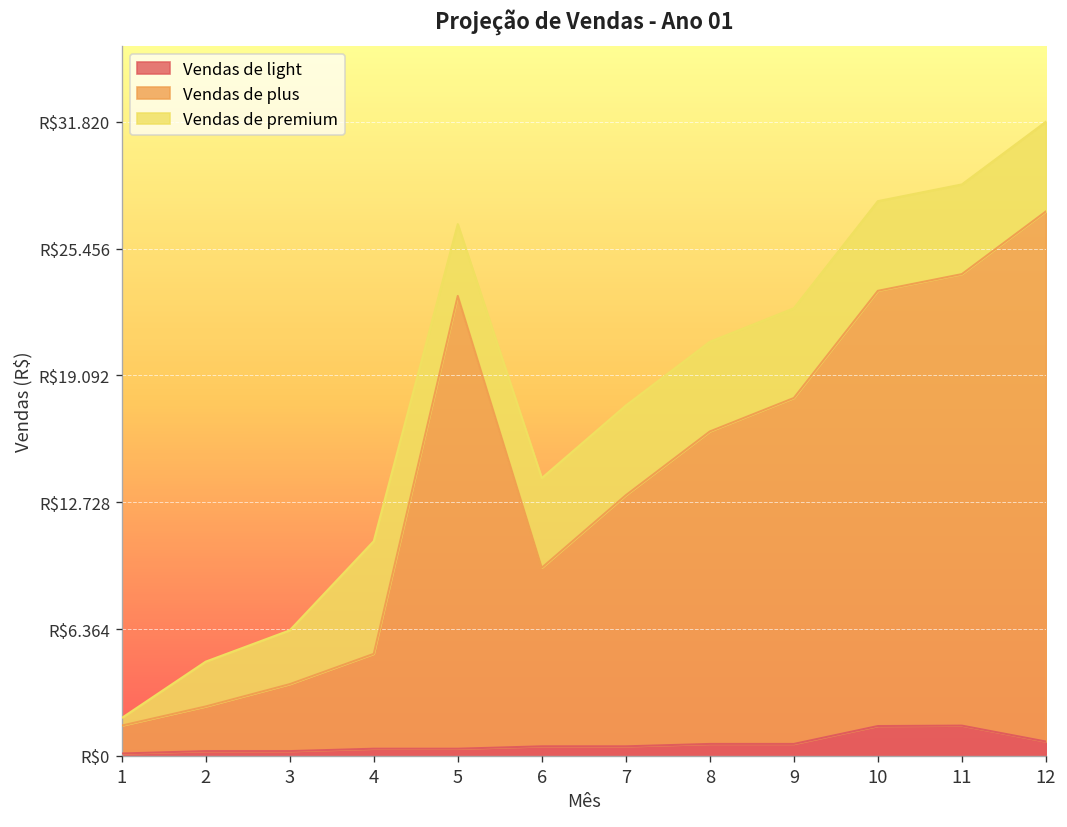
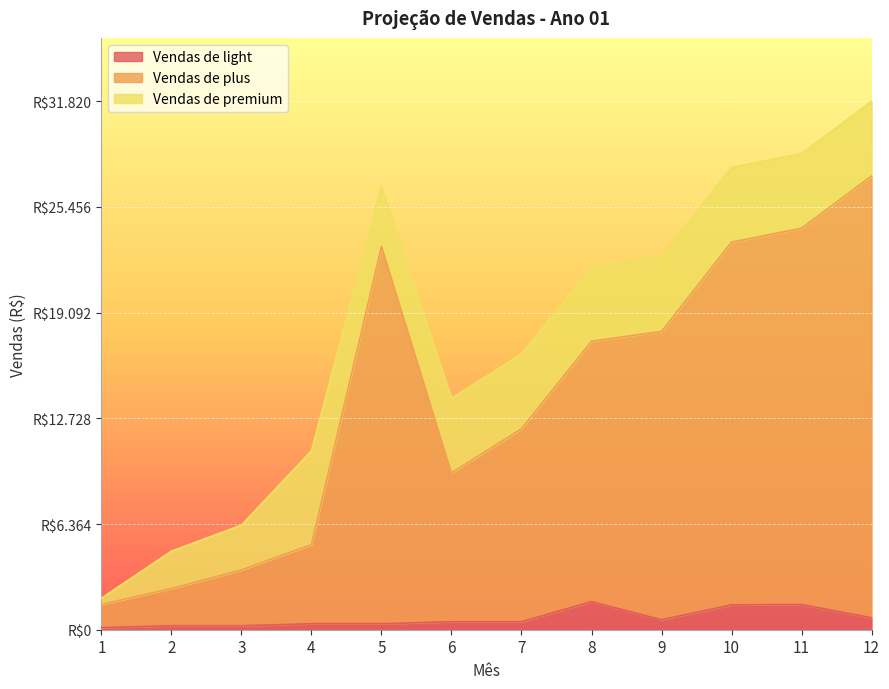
Vendas de plus, 7: R$12.6 -> R$11.6
Vendas de light, 8: R$0.6 -> R$1.7
